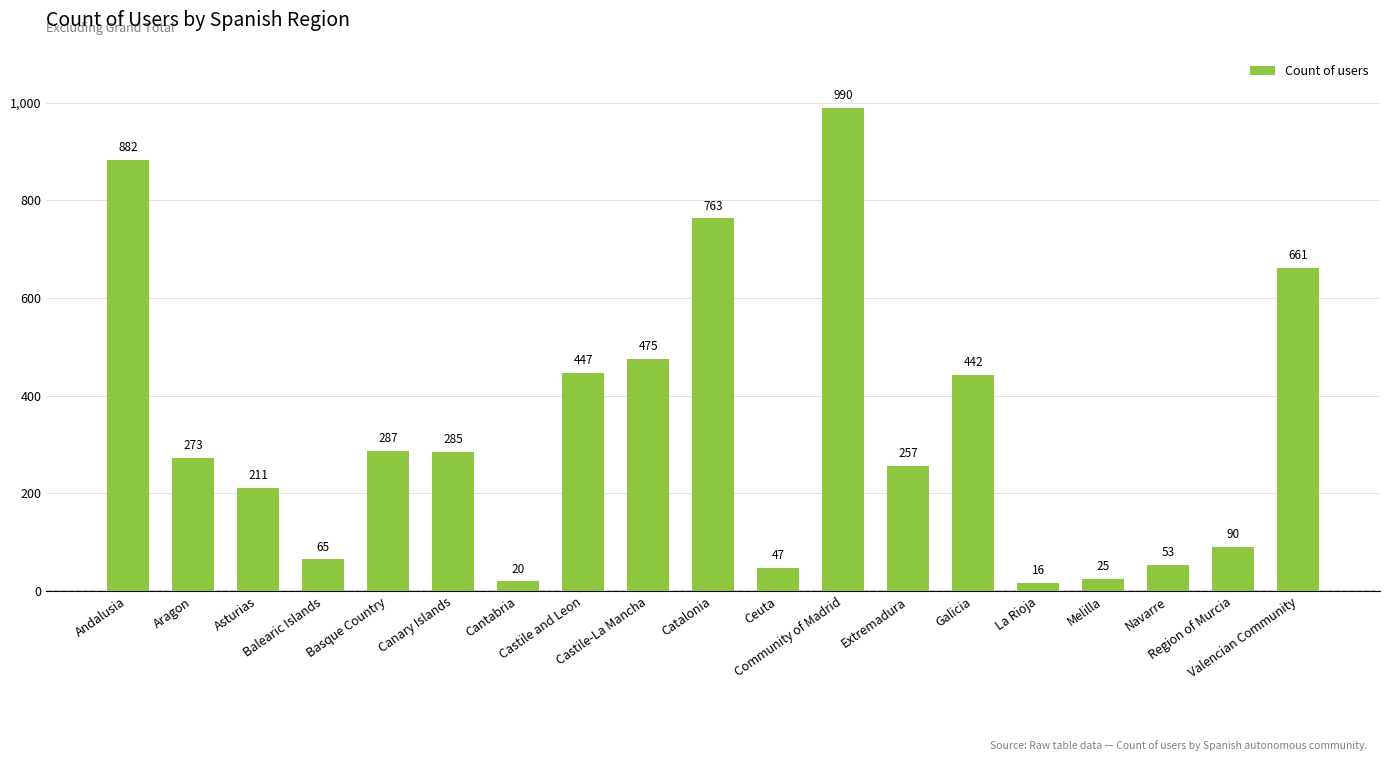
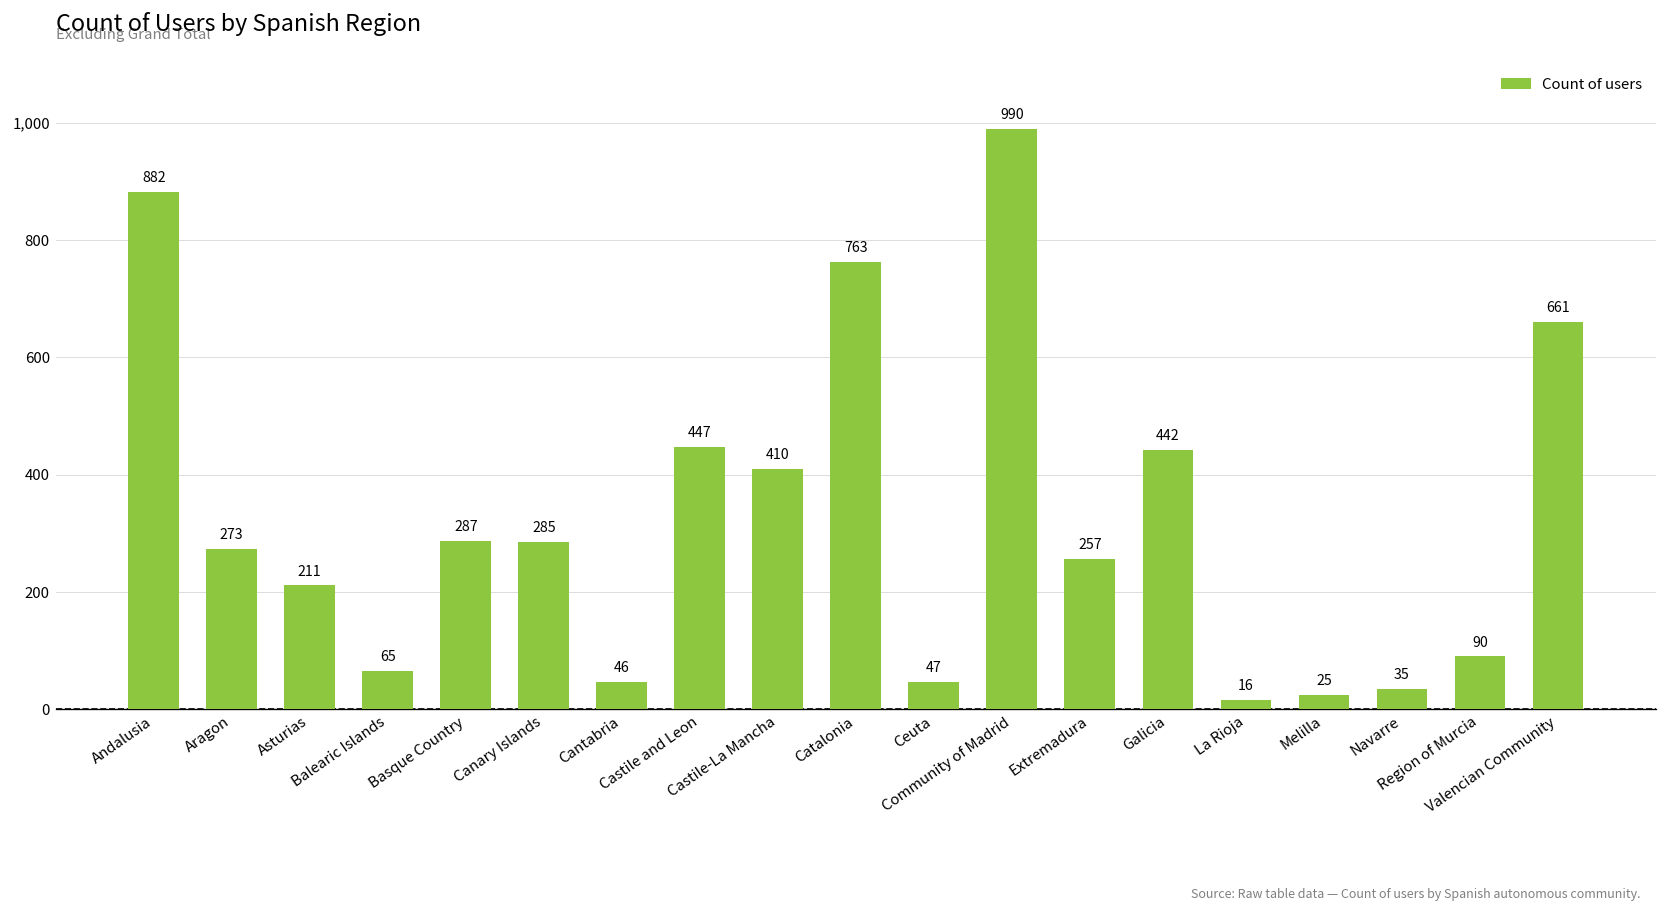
Cantabria: 20 -> 46
Castile-La Mancha: 475 -> 410
Navarre: 53 -> 35
